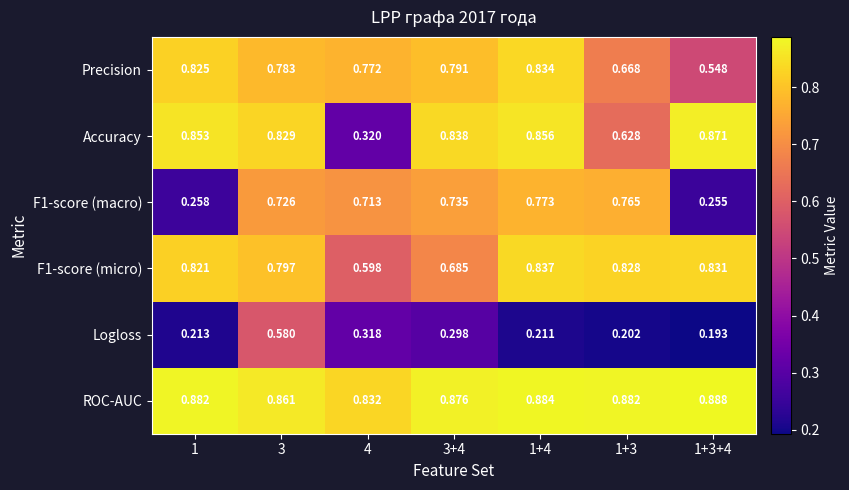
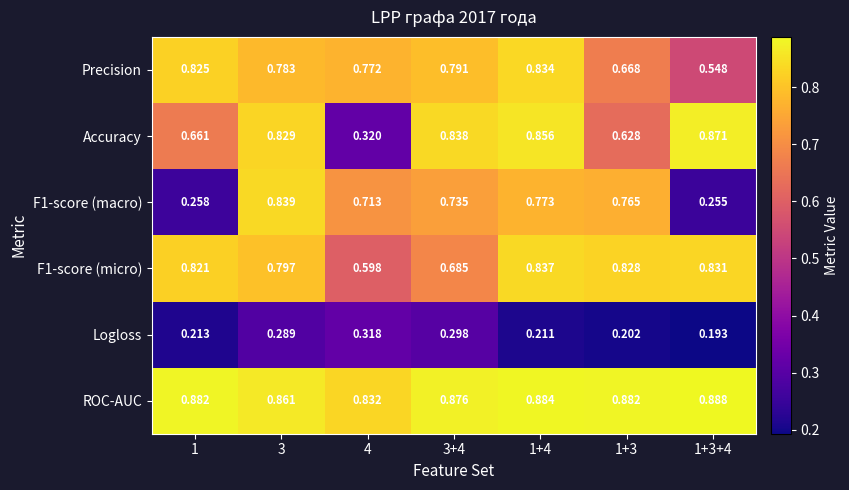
Accuracy, 1: 0.853 -> 0.661
F1-score (macro), 3: 0.726 -> 0.839
Logloss, 3: 0.580 -> 0.289
